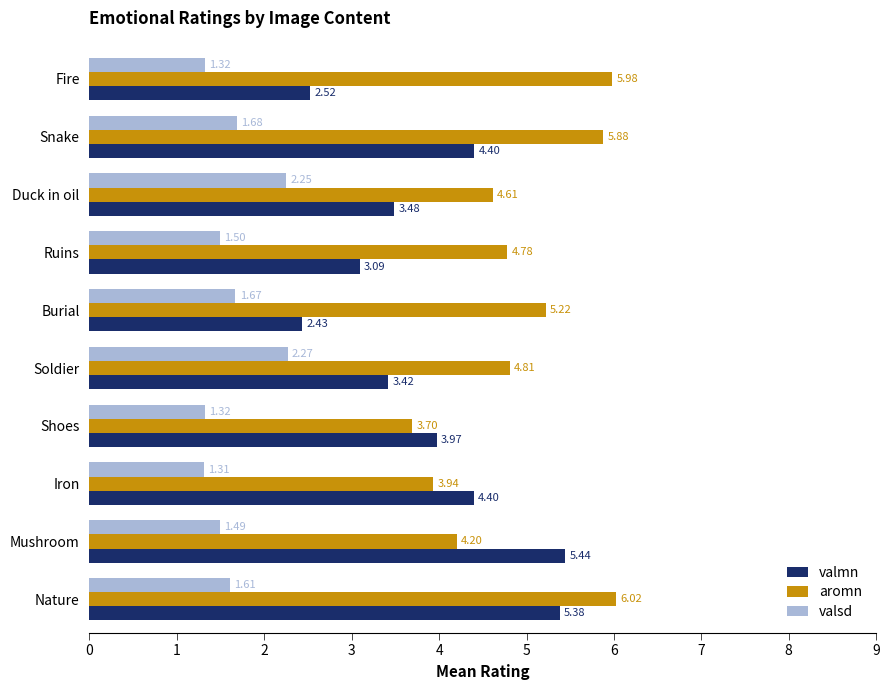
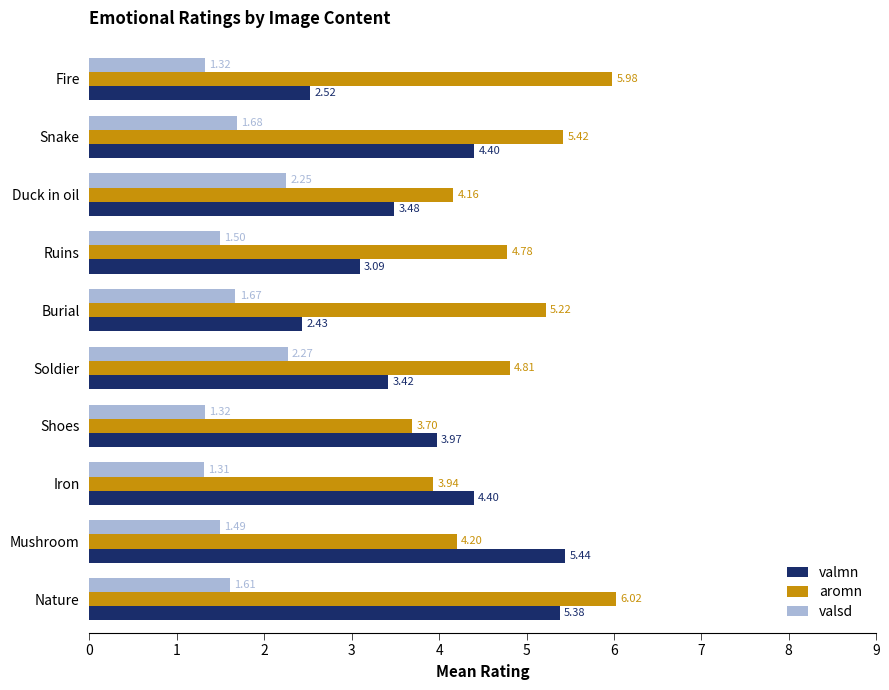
aromn, Snake: 5.88 -> 5.42
aromn, Duck in oil: 4.61 -> 4.16
